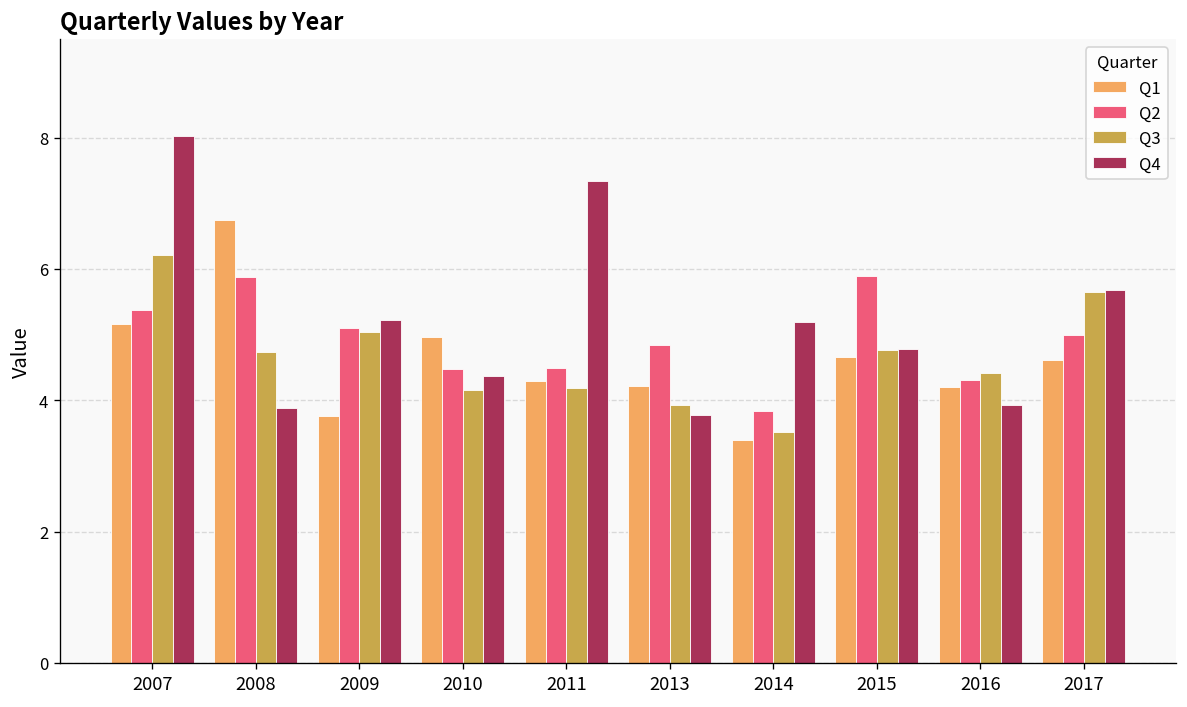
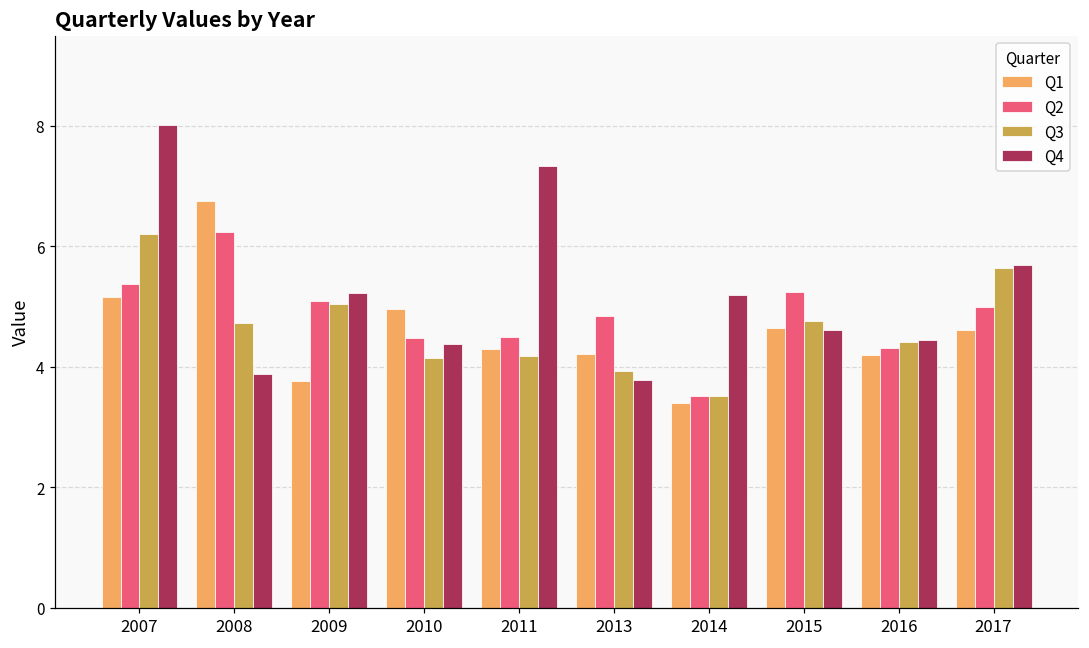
Q2, 2008: 5.9 -> 6.2
Q2, 2014: 3.8 -> 3.5
Q2, 2015: 5.9 -> 5.2
Q4, 2015: 4.8 -> 4.6
Q4, 2016: 3.9 -> 4.4
